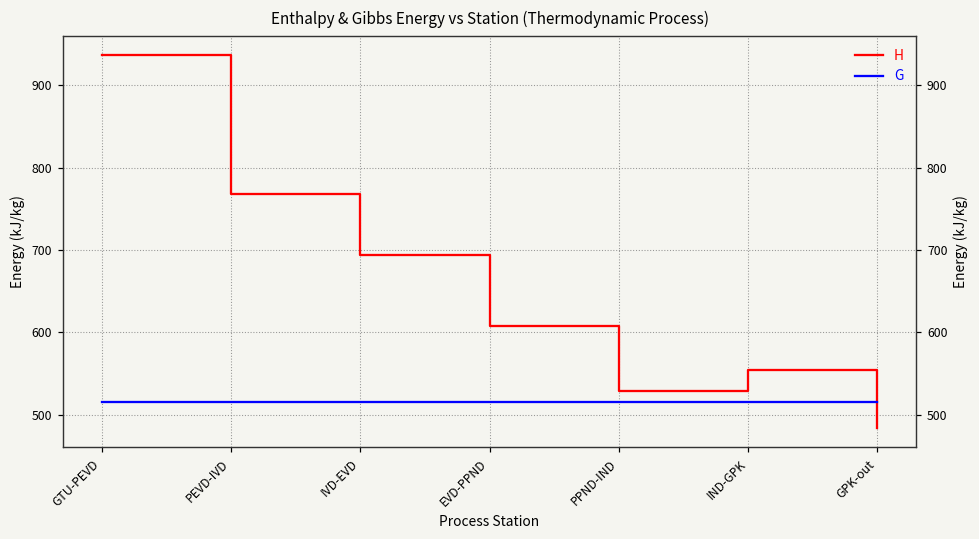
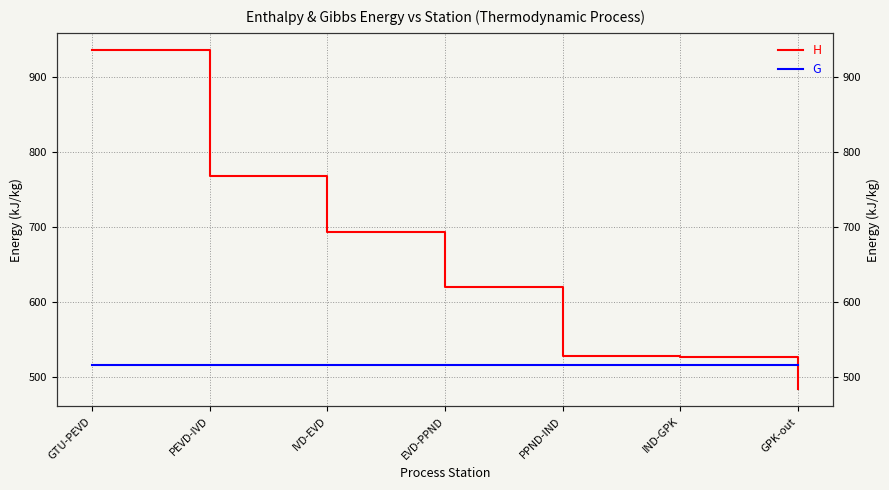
H, EVD-PPND: 610 -> 620
H, IND-GPK: 550 -> 530
